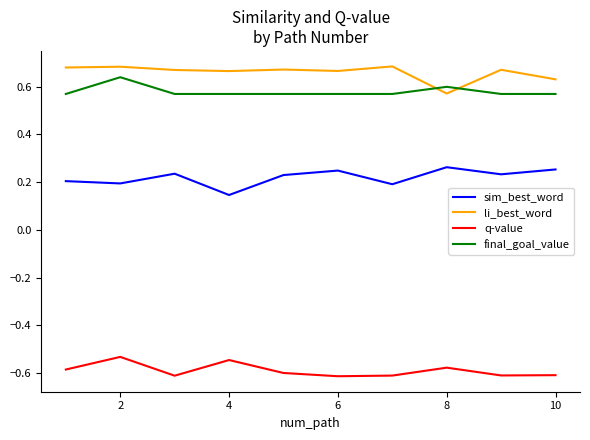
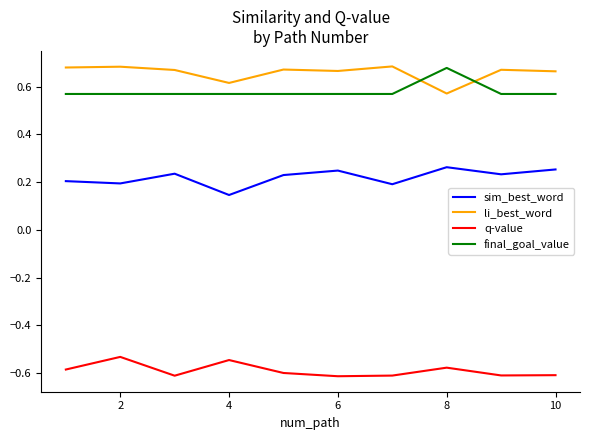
final_goal_value, 2: 0.64 -> 0.57
li_best_word, 4: 0.66 -> 0.61
final_goal_value, 8: 0.60 -> 0.68
li_best_word, 10: 0.63 -> 0.66
